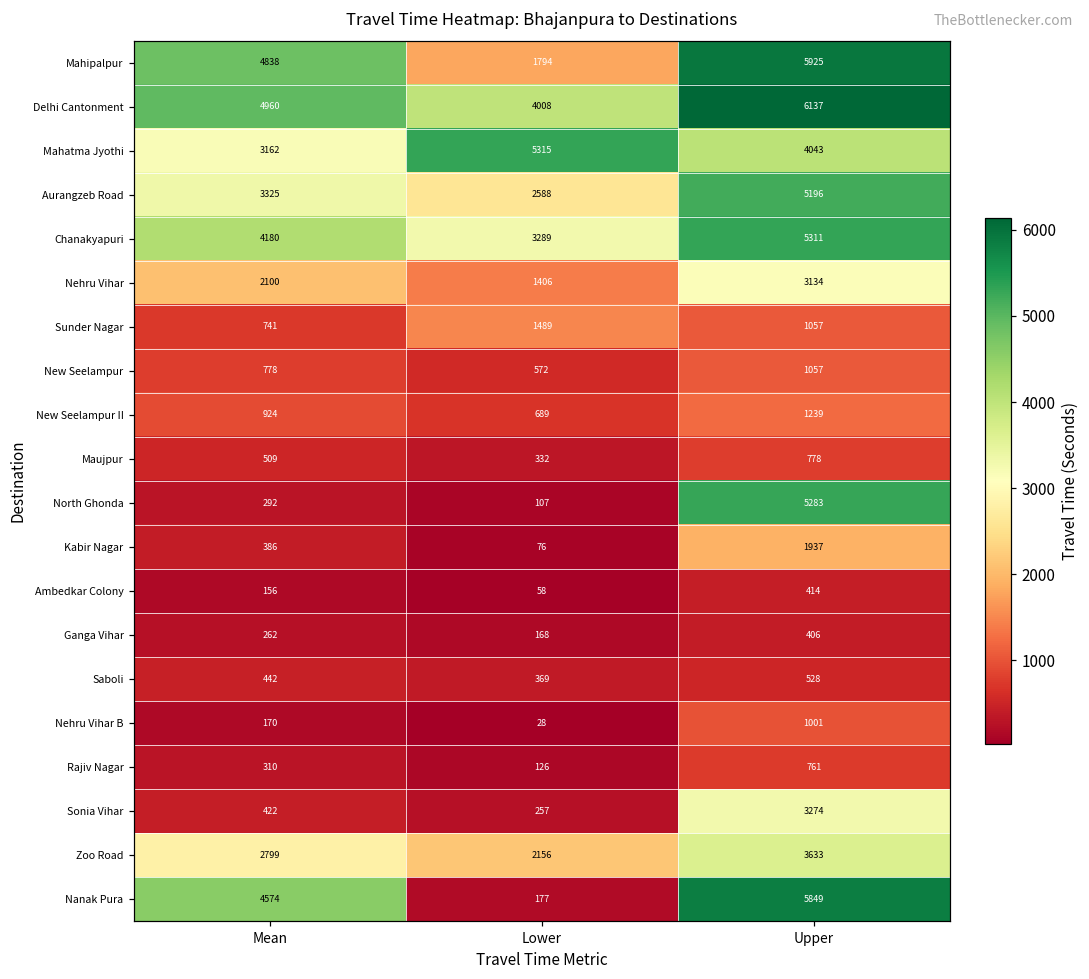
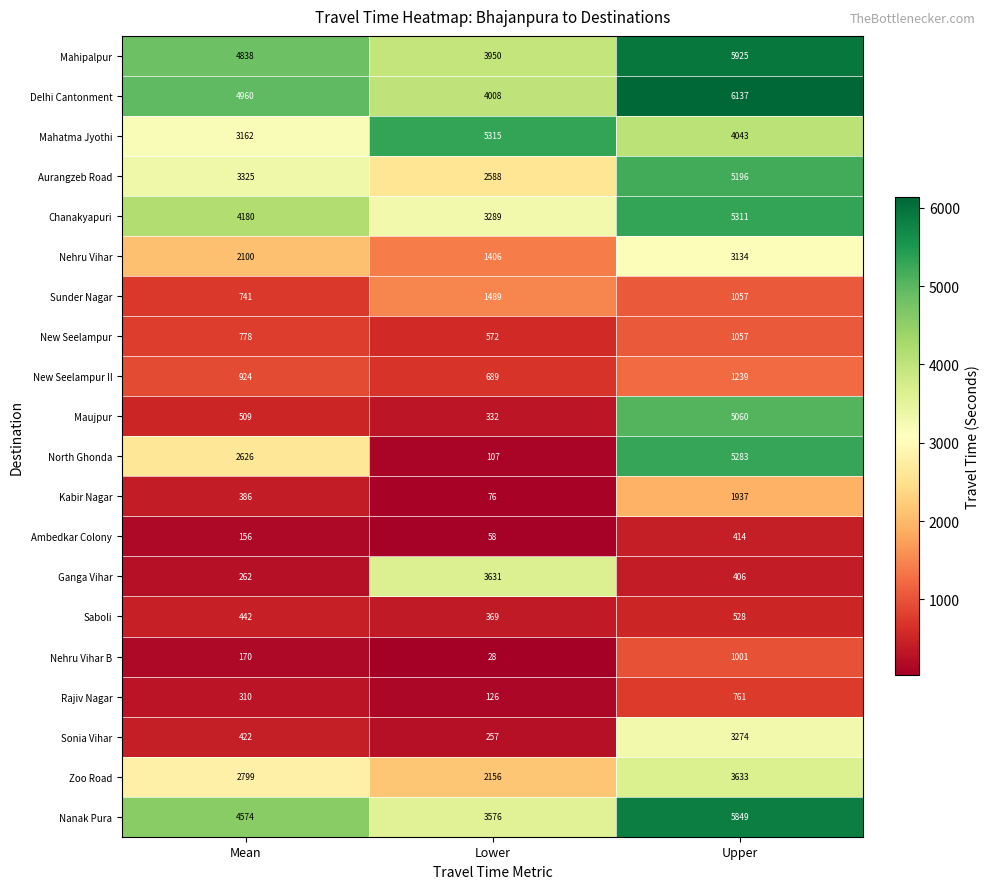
Mahipalpur, Lower: 1794 -> 3950
Maujpur, Upper: 778 -> 5060
North Ghonda, Mean: 292 -> 2626
Ganga Vihar, Lower: 168 -> 3631
Nanak Pura, Lower: 177 -> 3576
